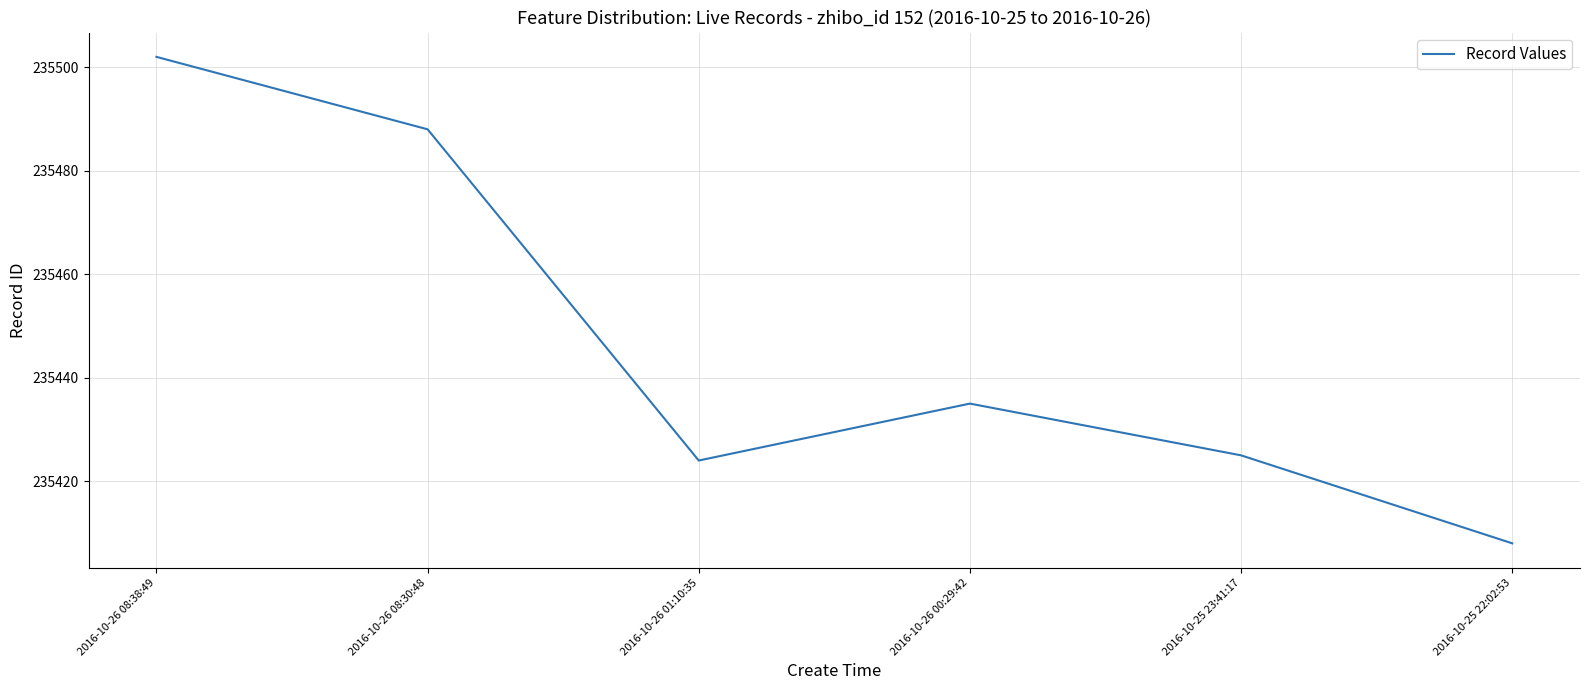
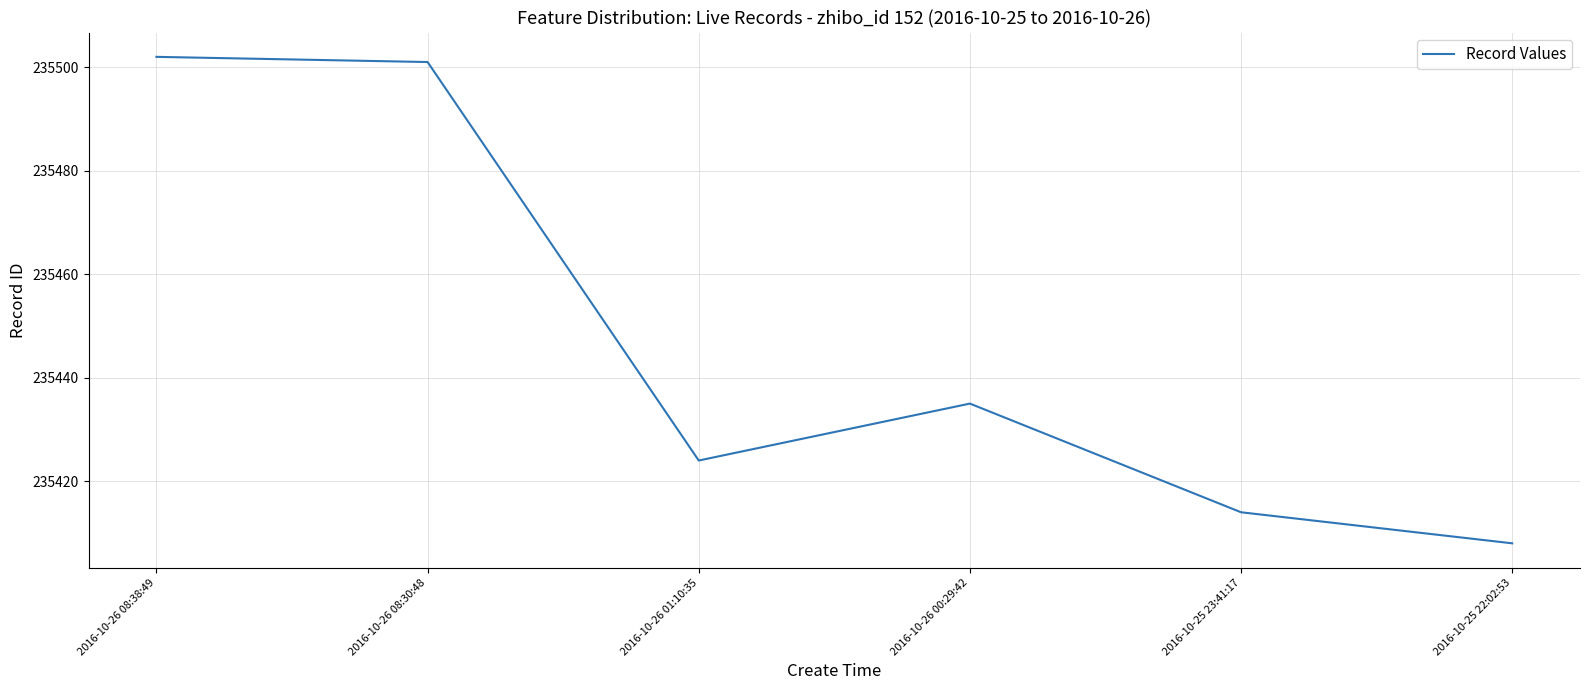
2016-10-26 08:30:48: 235488 -> 235501
2016-10-25 23:41:17: 235425 -> 235414
